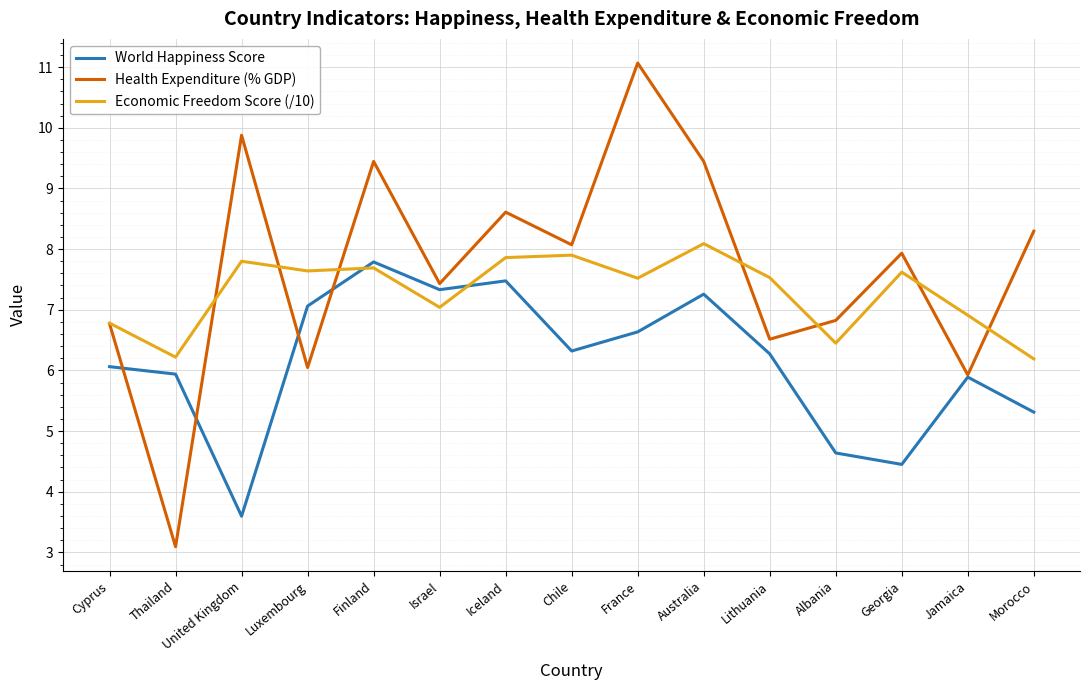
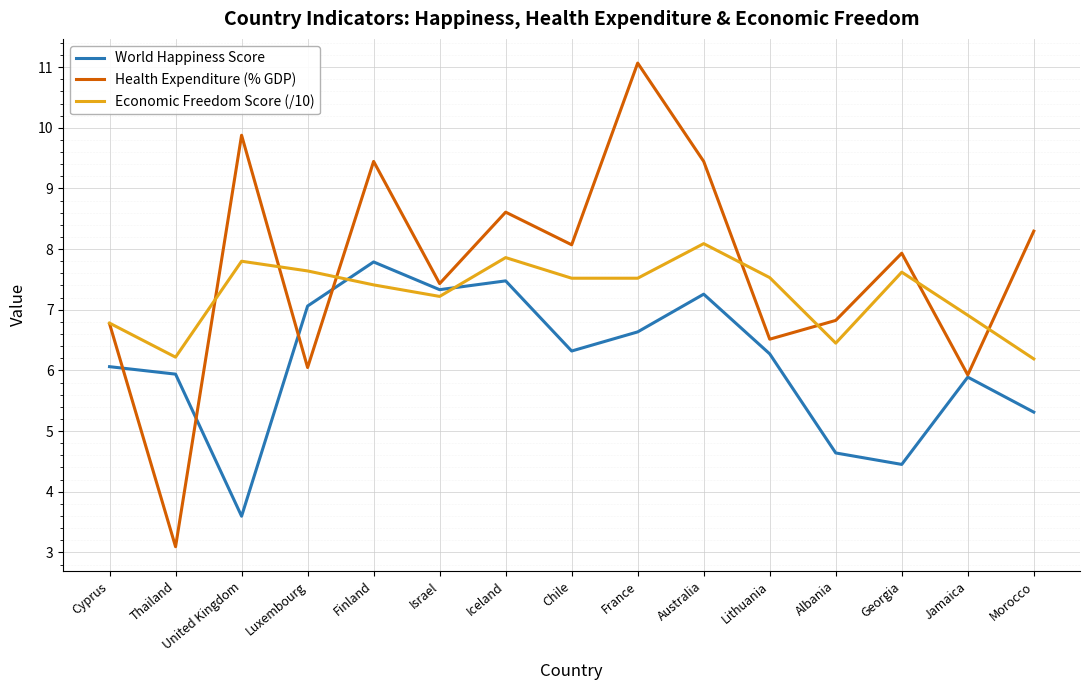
Economic Freedom Score (/10), Finland: 7.7 -> 7.4
Economic Freedom Score (/10), Israel: 7.0 -> 7.2
Economic Freedom Score (/10), Chile: 7.9 -> 7.5
